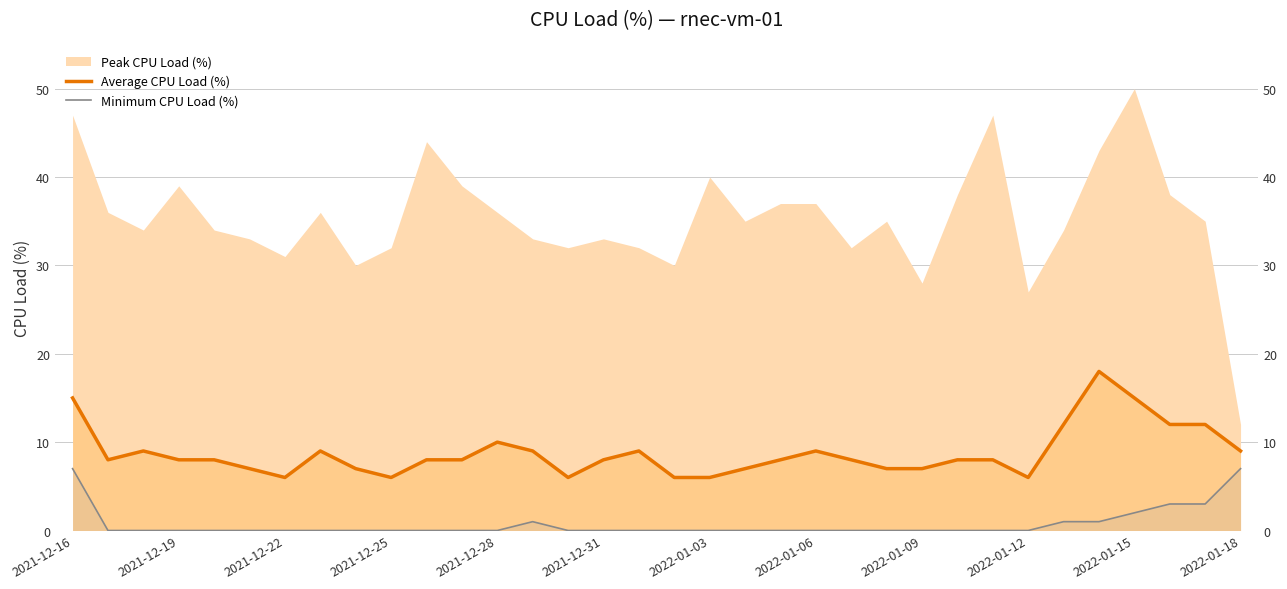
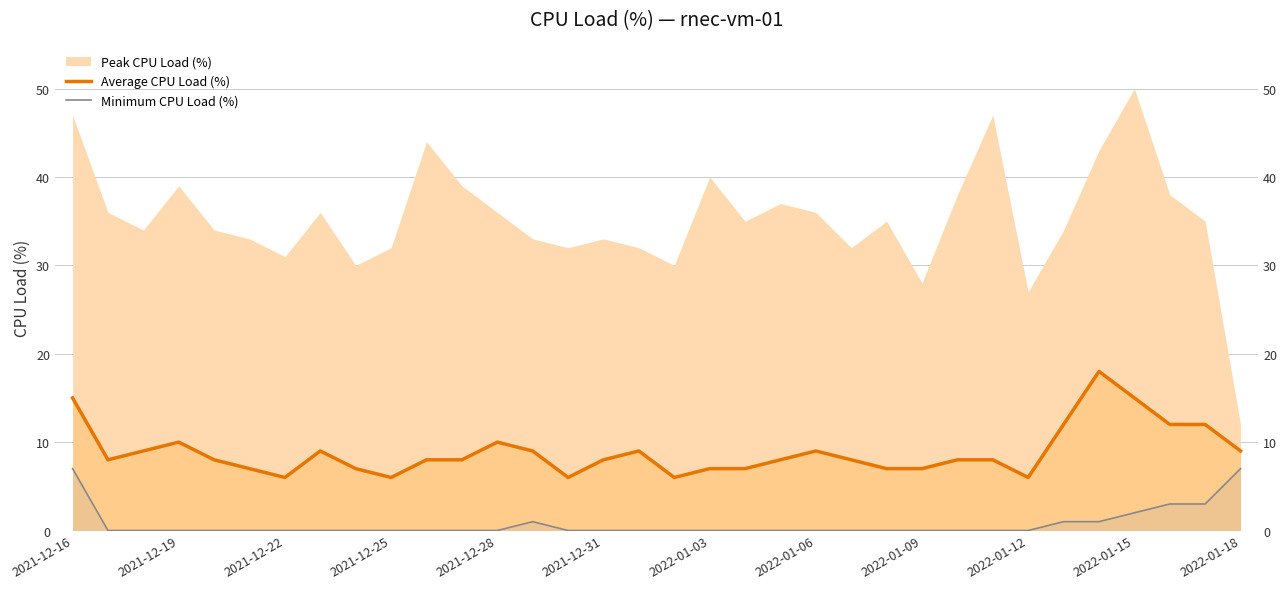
Average CPU Load (%), 2021-12-19: 8 -> 10
Average CPU Load (%), 2022-01-03: 6 -> 7
Peak CPU Load (%), 2022-01-06: 37 -> 36
